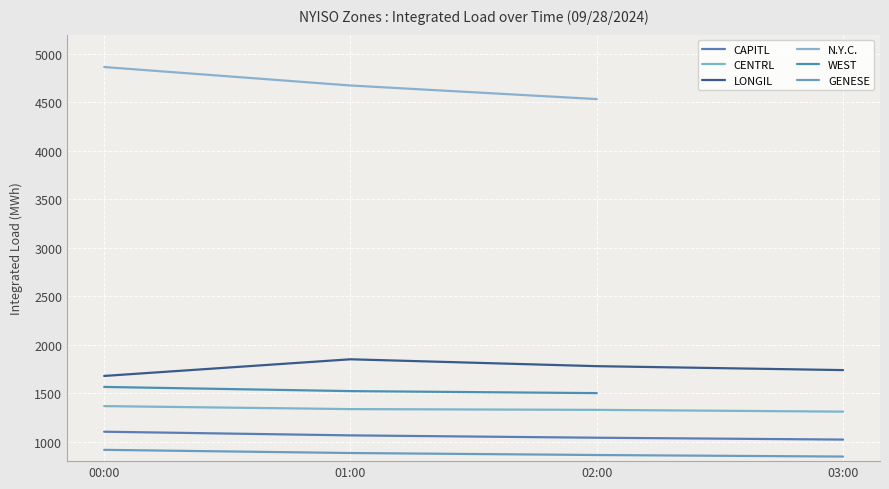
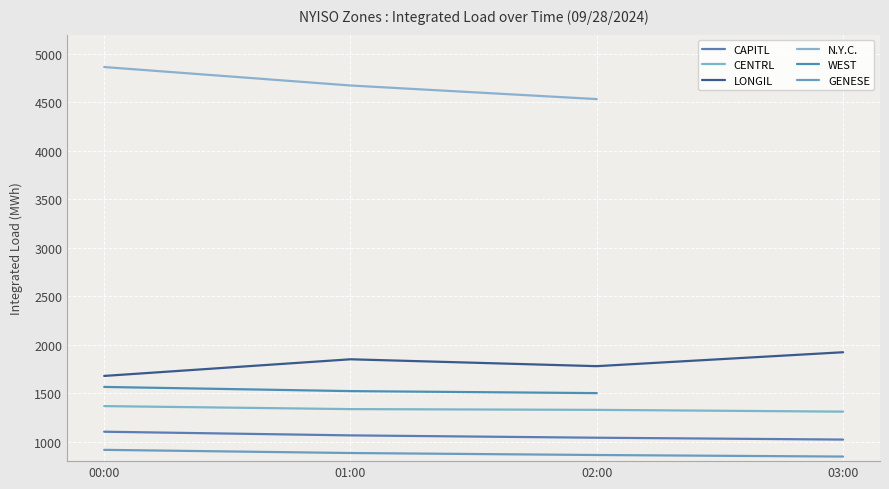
LONGIL, 03:00: 1700 -> 1900
